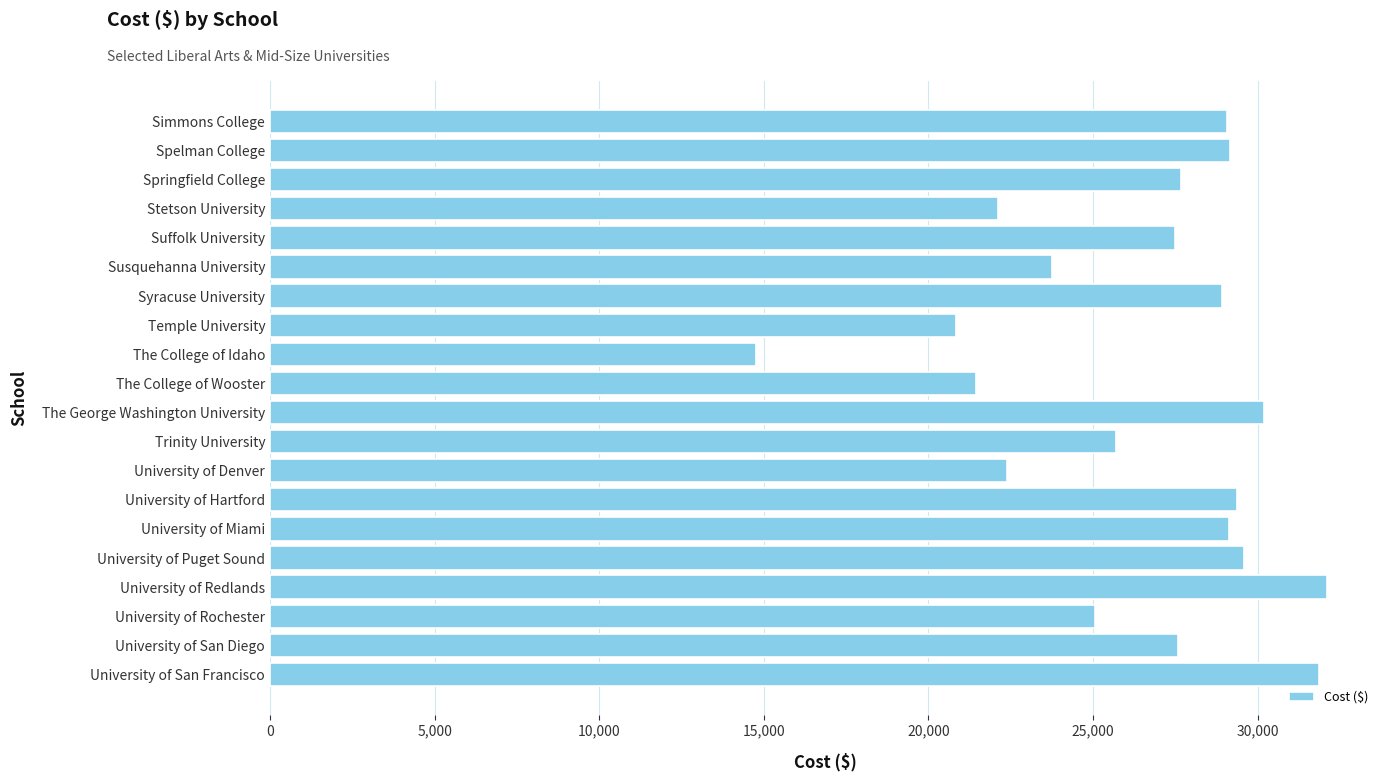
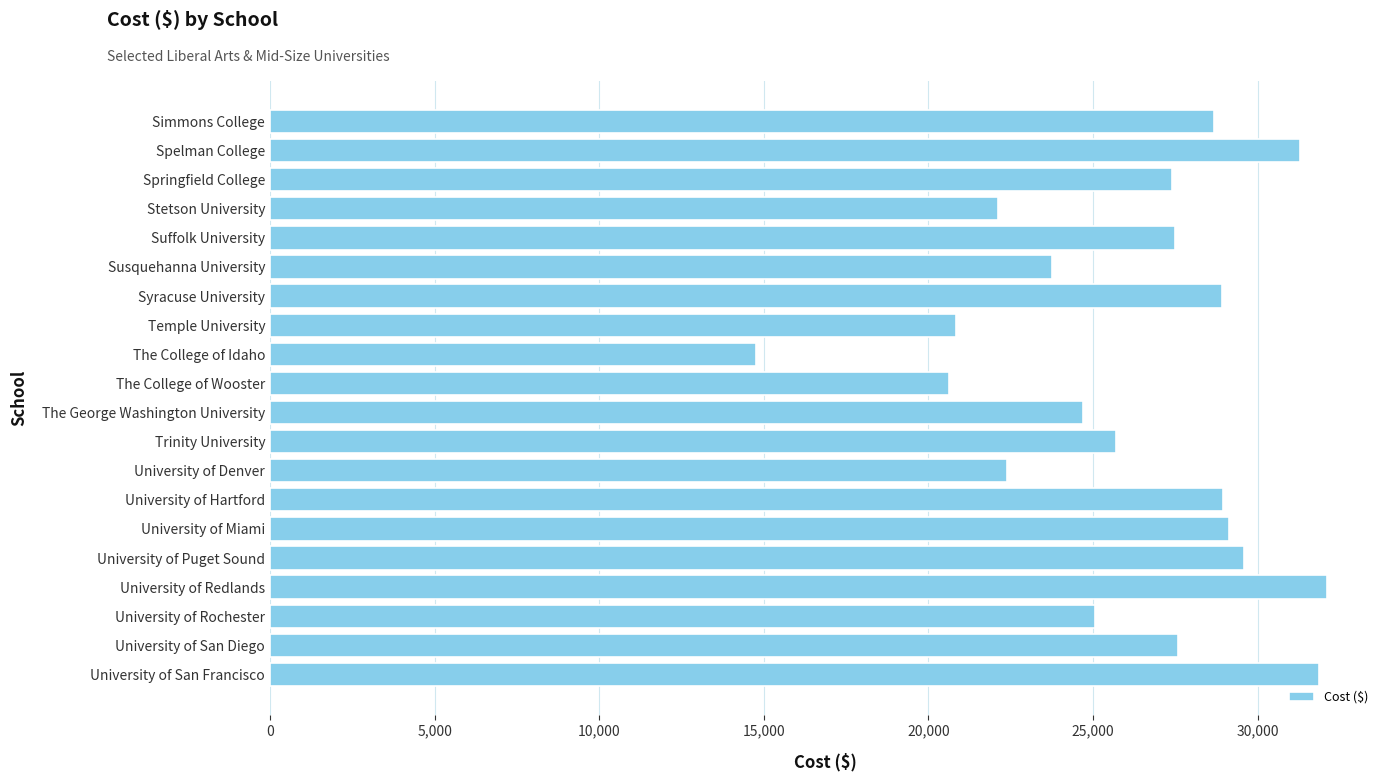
Simmons College: 29,100 -> 28,700
Spelman College: 29,200 -> 31,300
Springfield College: 27,700 -> 27,400
The College of Wooster: 21,500 -> 20,600
The George Washington University: 30,200 -> 24,700
University of Hartford: 29,400 -> 29,000
